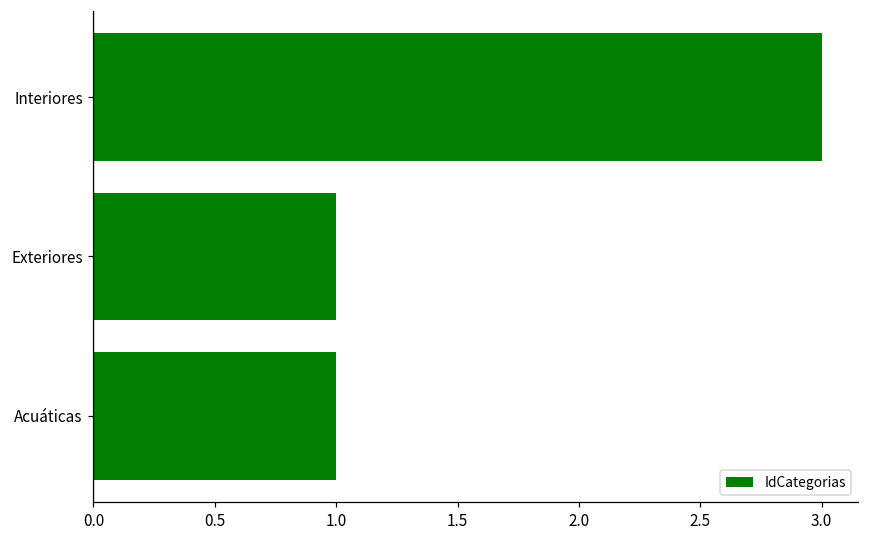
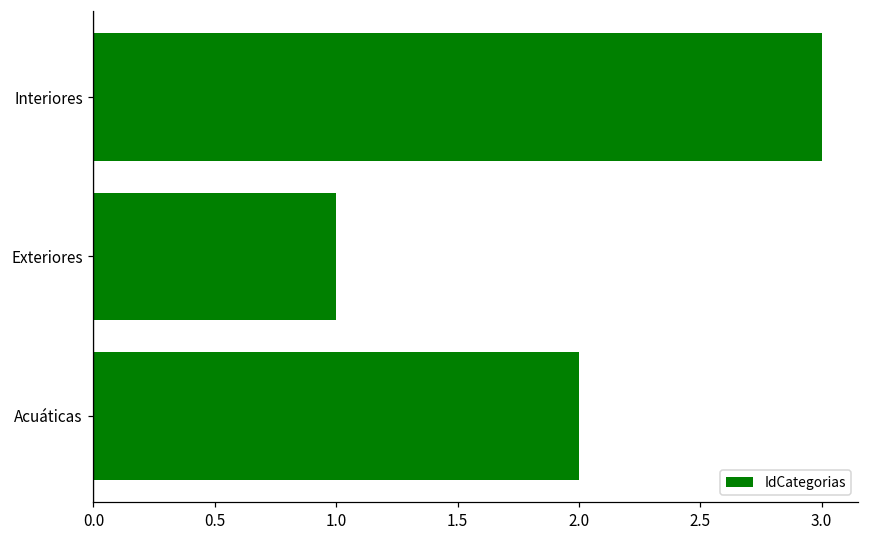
Acuáticas: 1 -> 2
